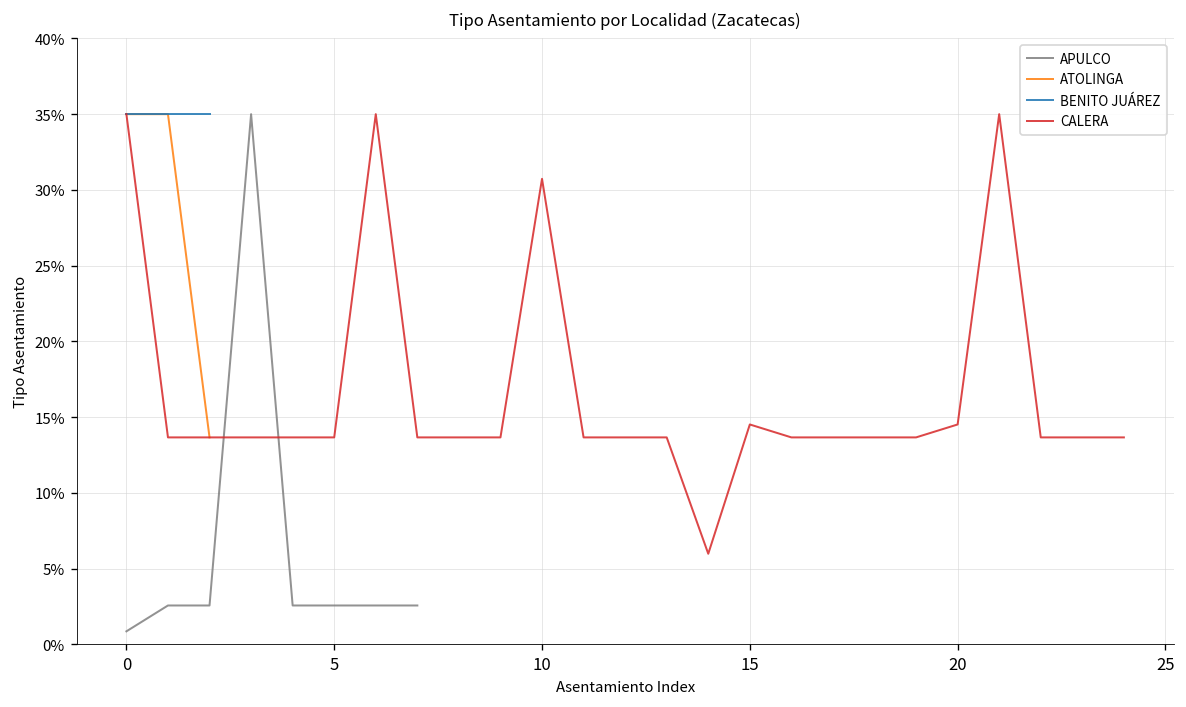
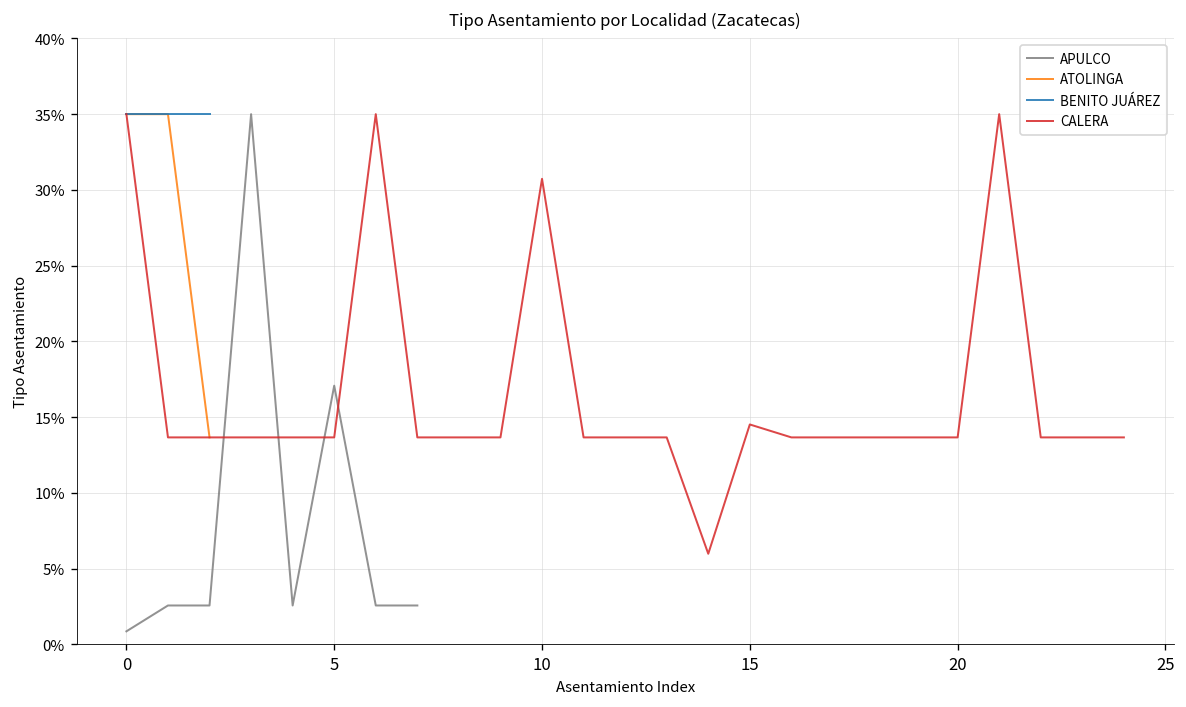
APULCO, 5: 2.6% -> 17.1%
CALERA, 20: 14.5% -> 13.7%
